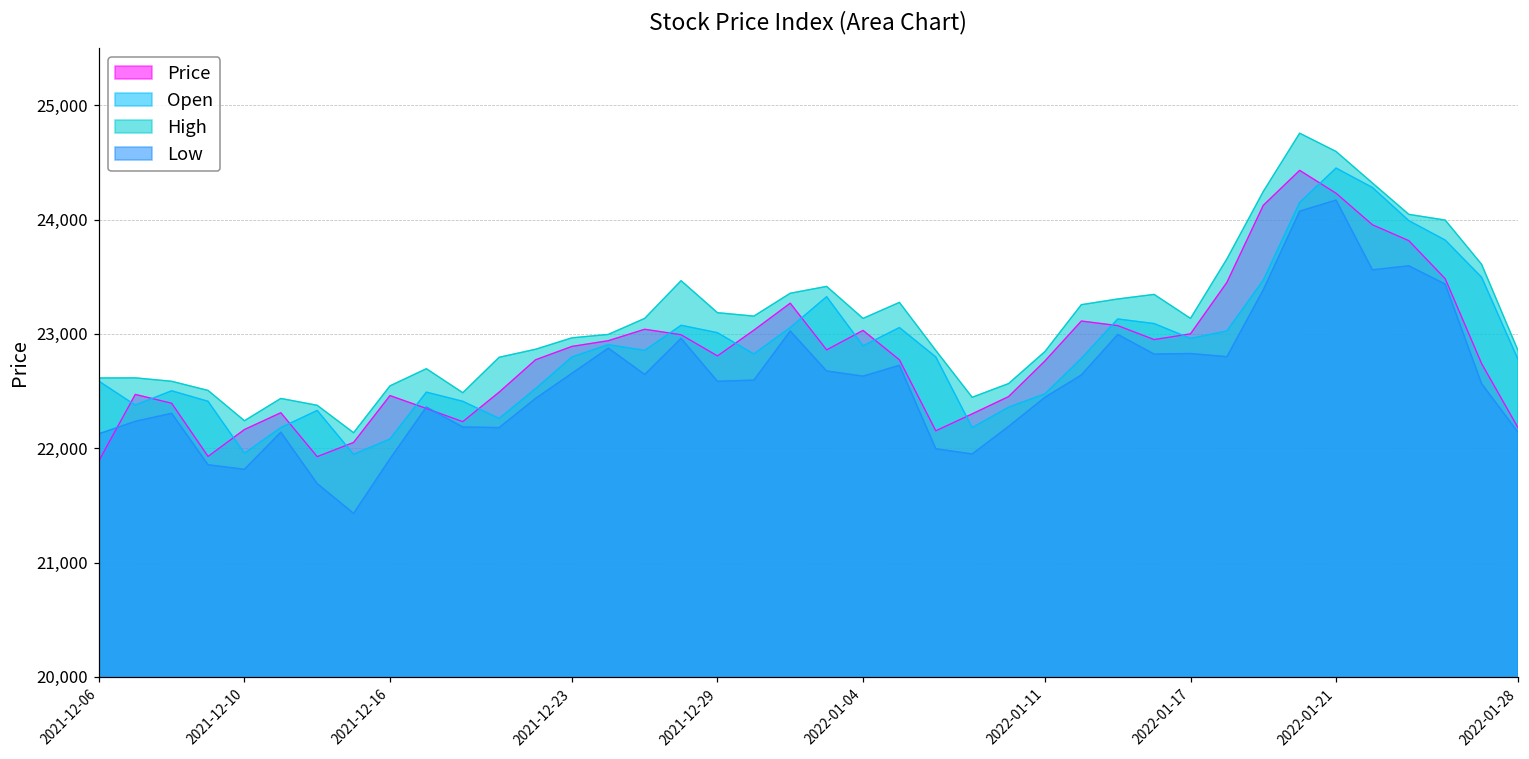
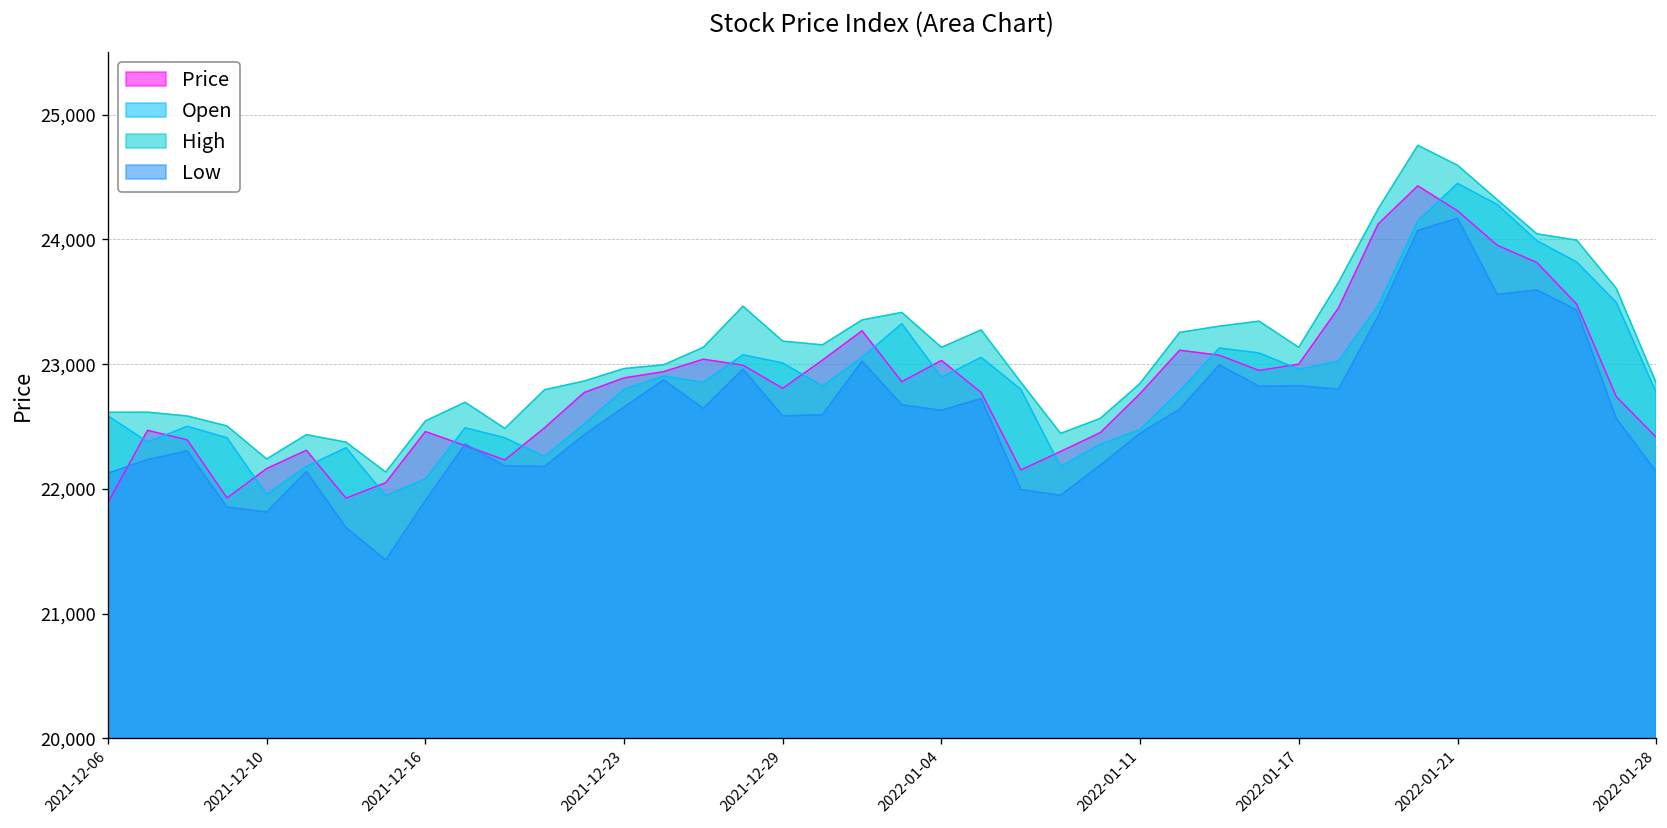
Price, 2022-01-28: 22,180 -> 22,420
